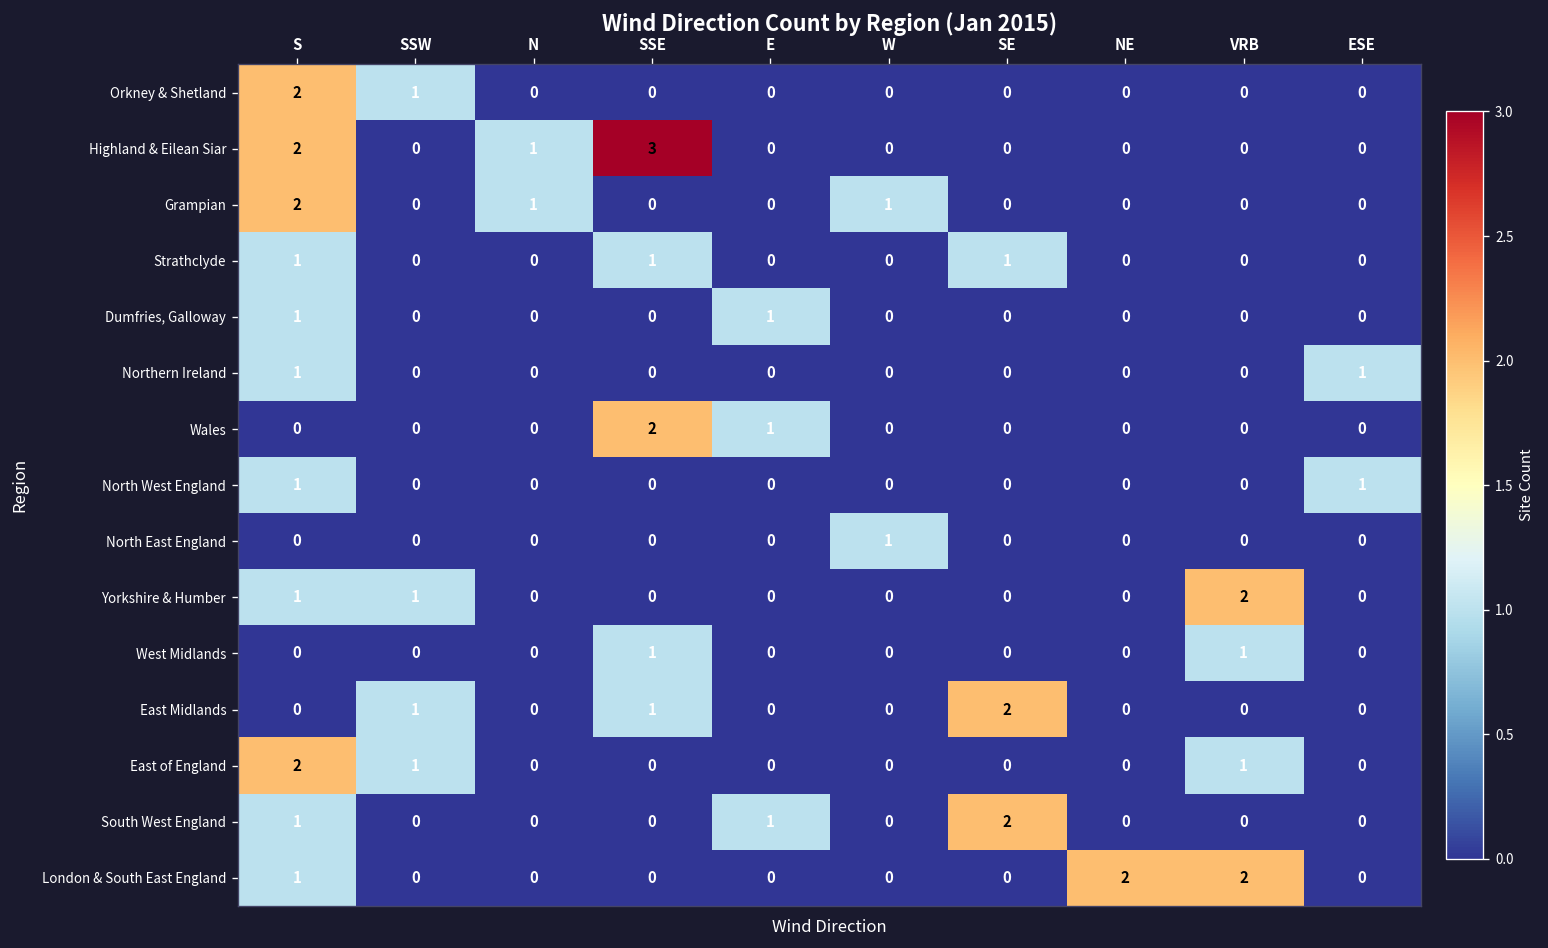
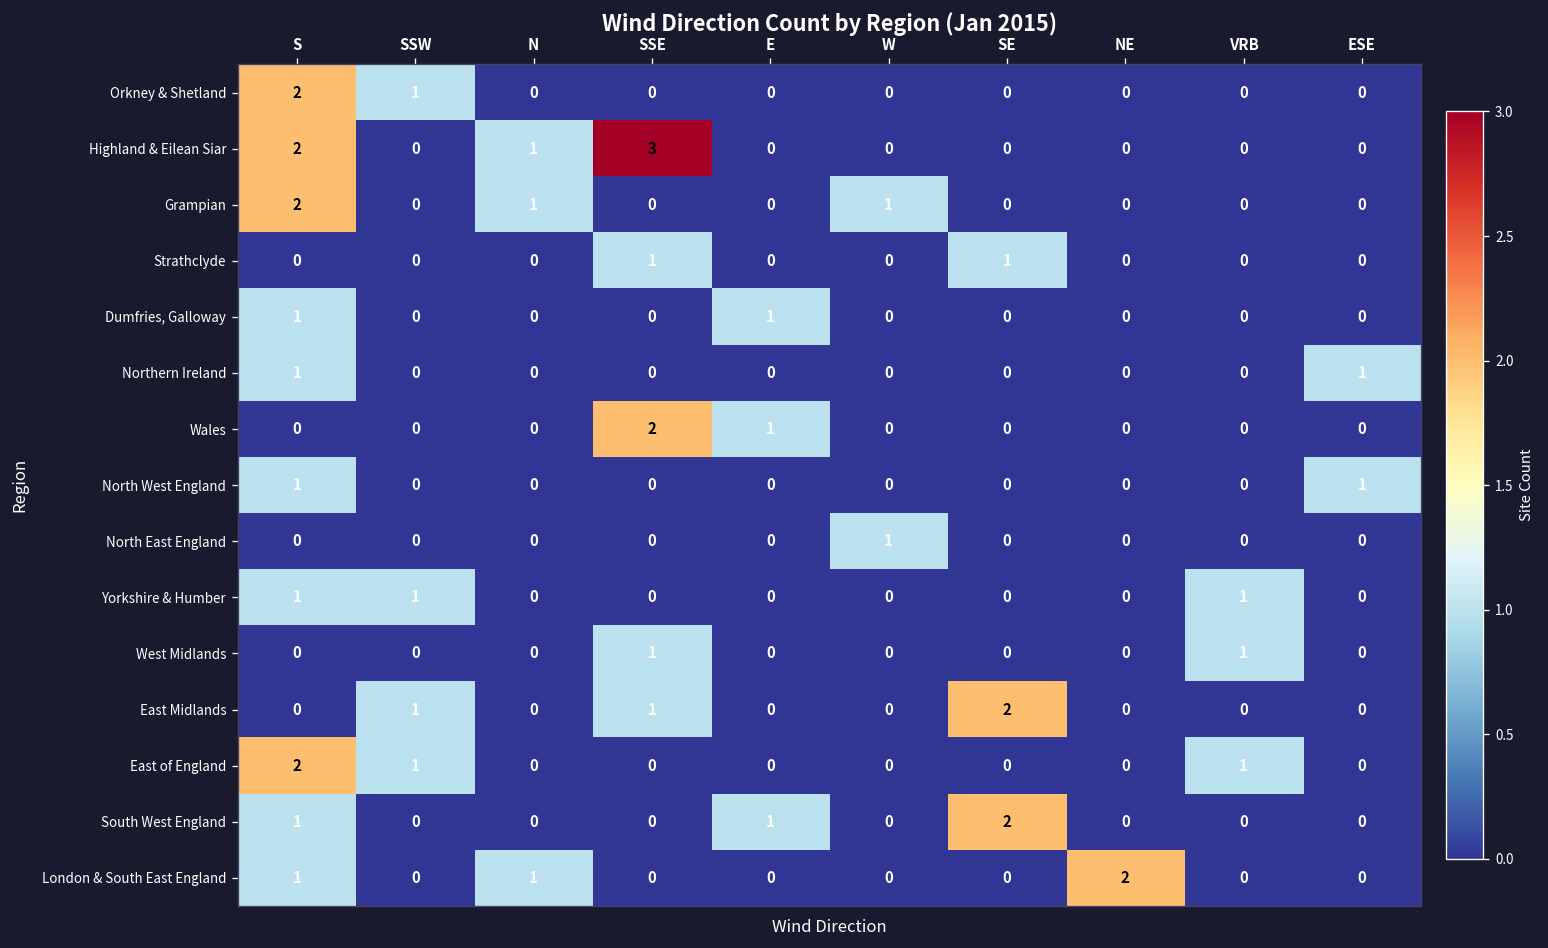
Strathclyde, S: 1 -> 0
Yorkshire & Humber, VRB: 2 -> 1
London & South East England, N: 0 -> 1
London & South East England, VRB: 2 -> 0
